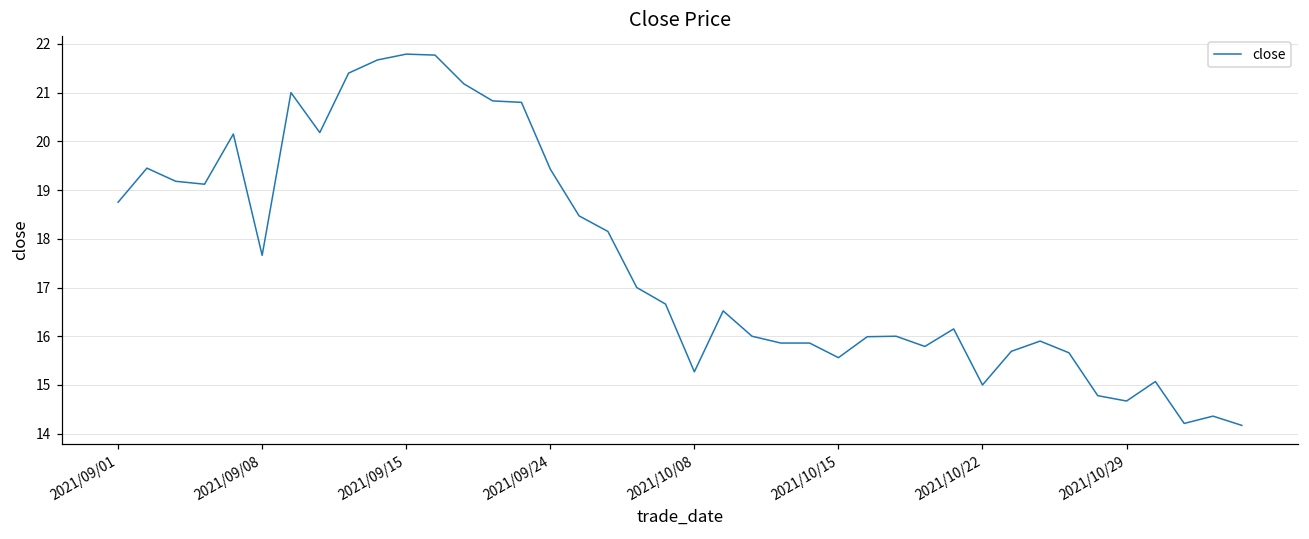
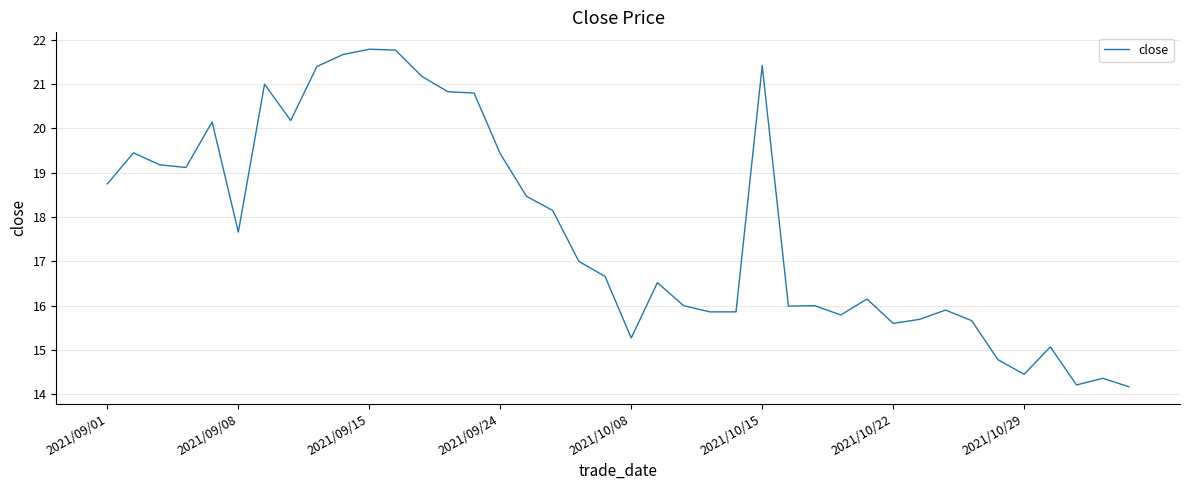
2021/10/15: 15.6 -> 21.4
2021/10/22: 15.0 -> 15.6
2021/10/29: 14.7 -> 14.5
